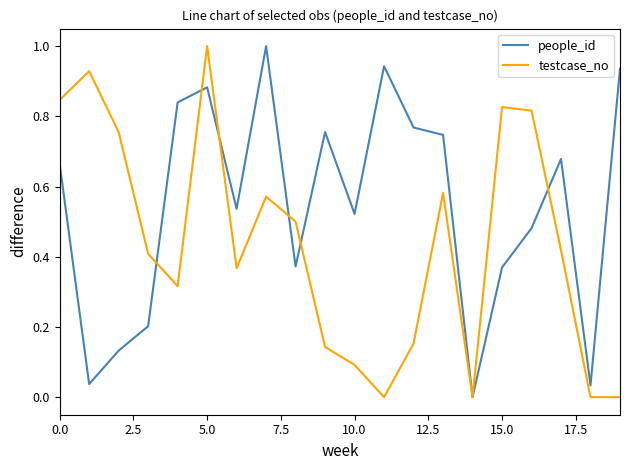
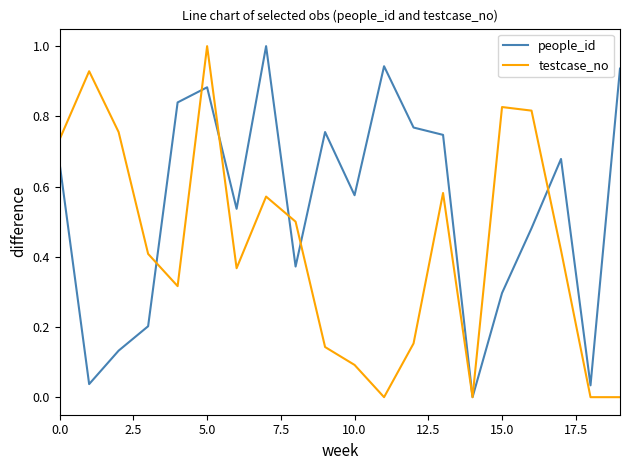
testcase_no, 0.0: 0.85 -> 0.73
people_id, 10.0: 0.52 -> 0.58
people_id, 15.0: 0.37 -> 0.30
